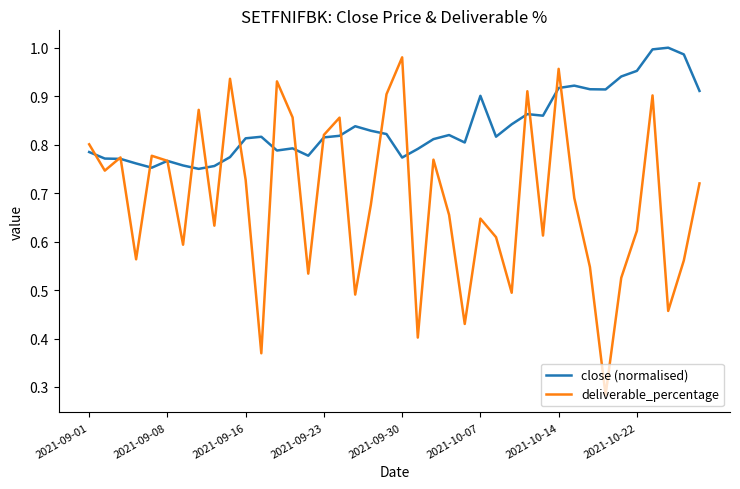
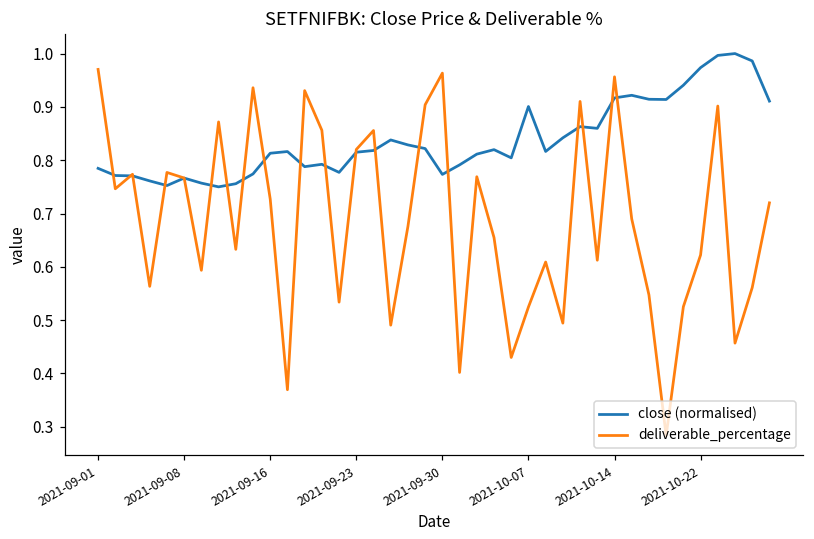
deliverable_percentage, 2021-09-01: 0.80 -> 0.97
deliverable_percentage, 2021-09-30: 0.98 -> 0.96
deliverable_percentage, 2021-10-07: 0.65 -> 0.52
close (normalised), 2021-10-22: 0.95 -> 0.97
